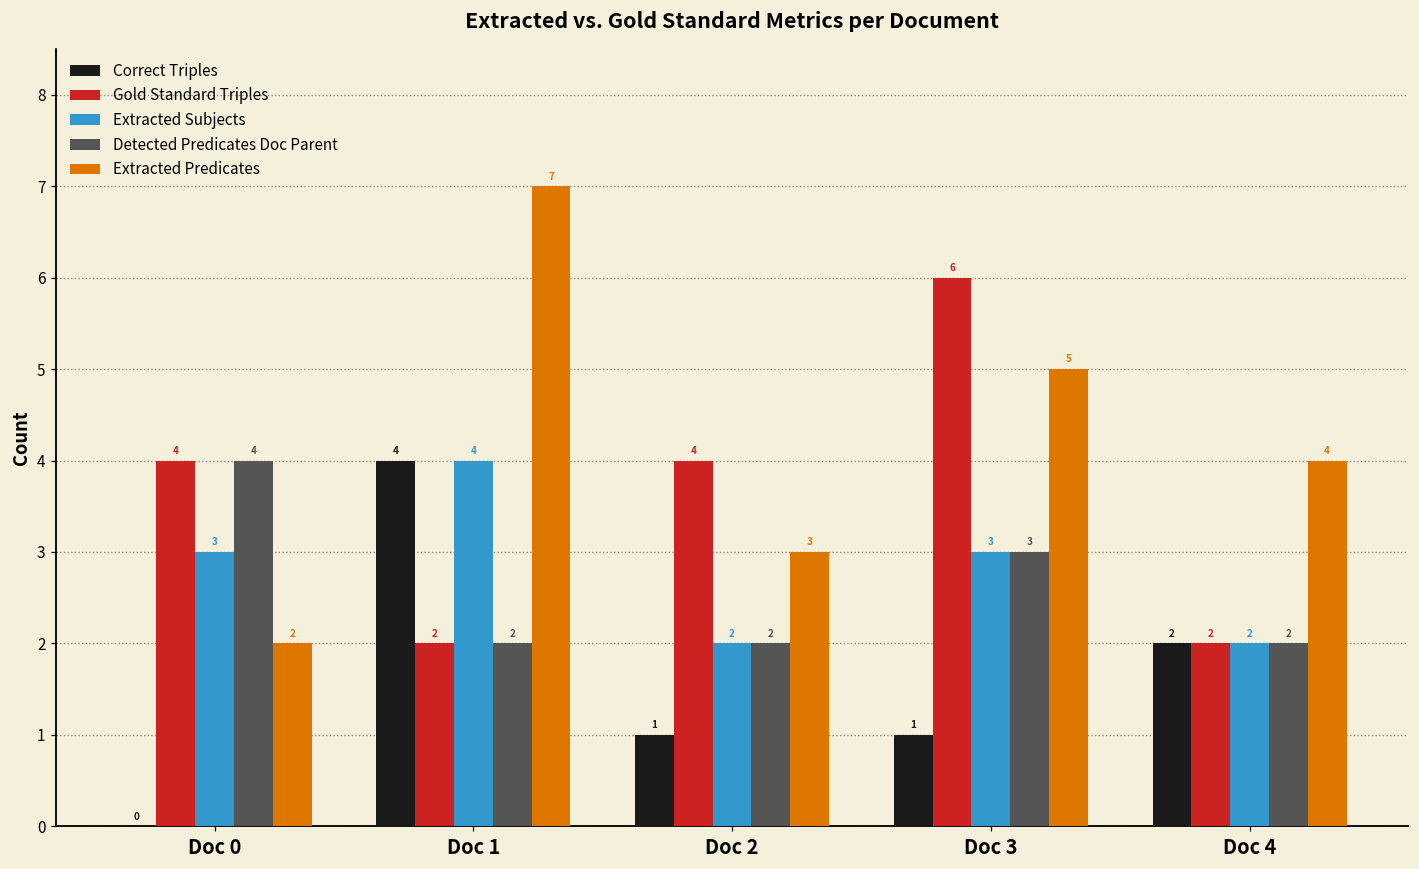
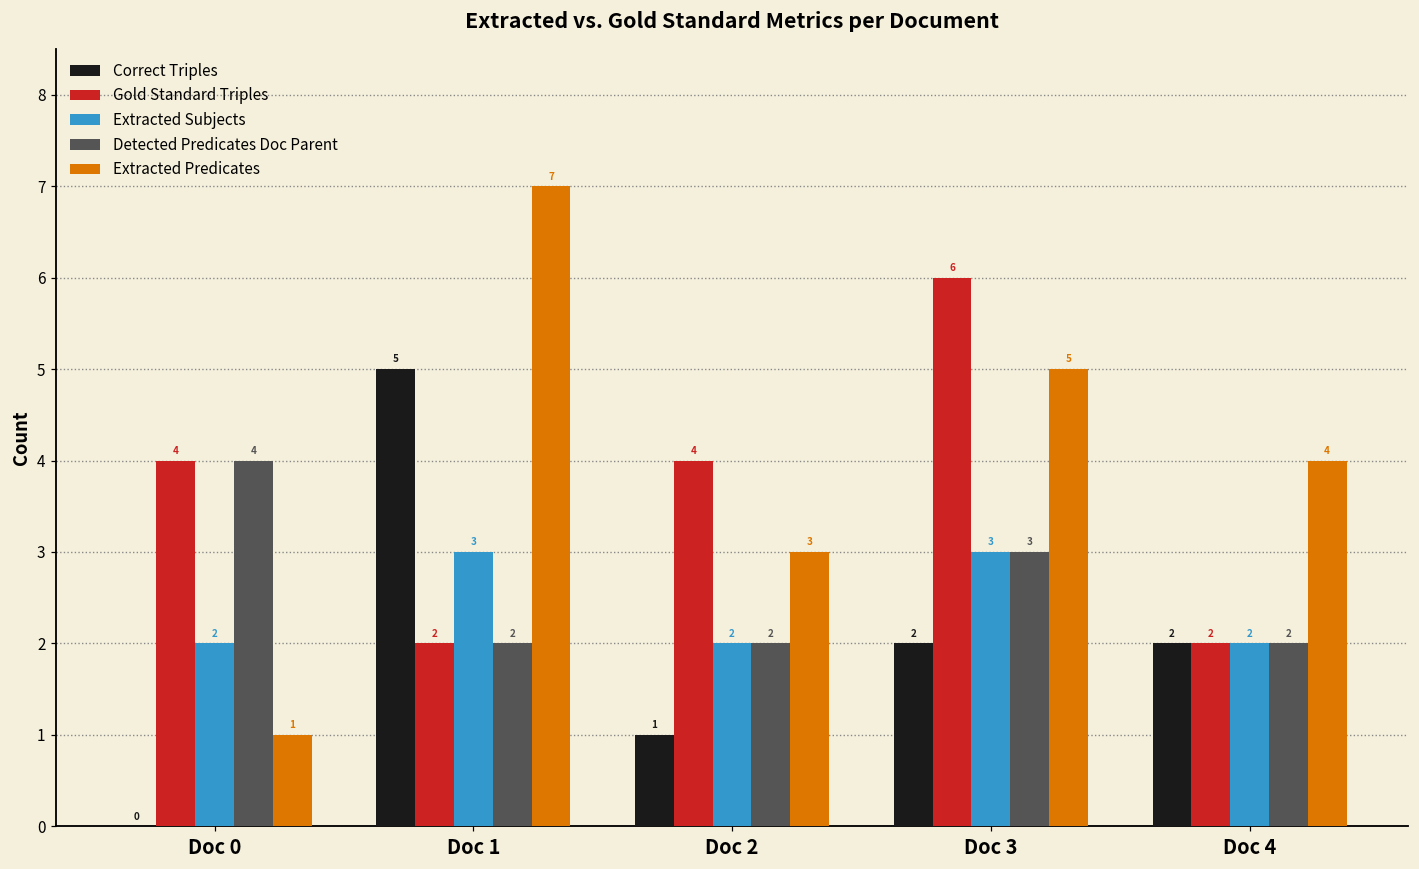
Extracted Subjects, Doc 0: 3 -> 2
Extracted Predicates, Doc 0: 2 -> 1
Correct Triples, Doc 1: 4 -> 5
Extracted Subjects, Doc 1: 4 -> 3
Correct Triples, Doc 3: 1 -> 2
